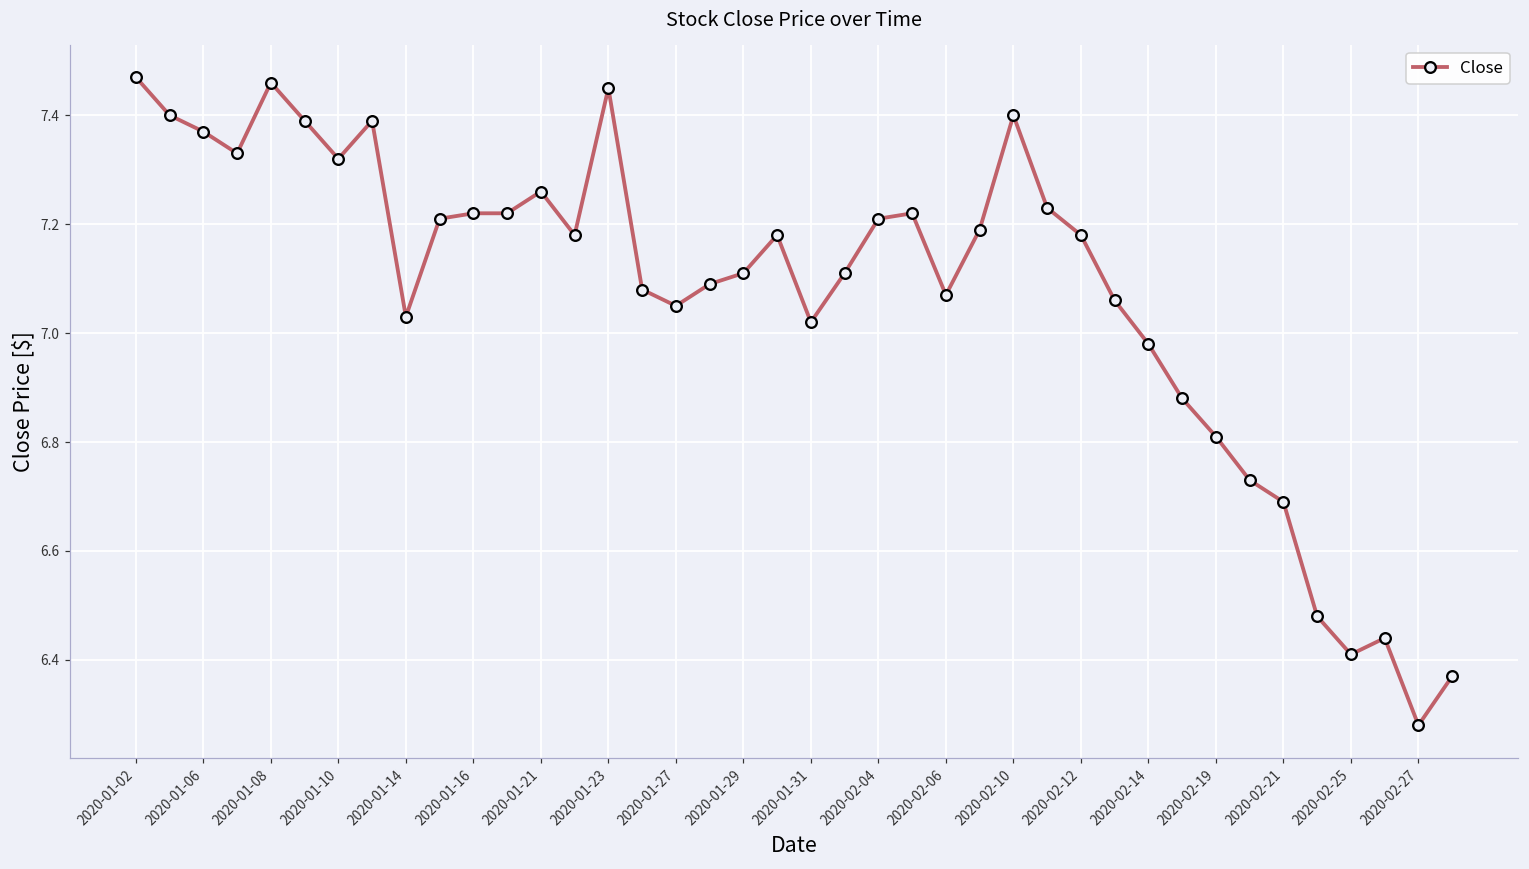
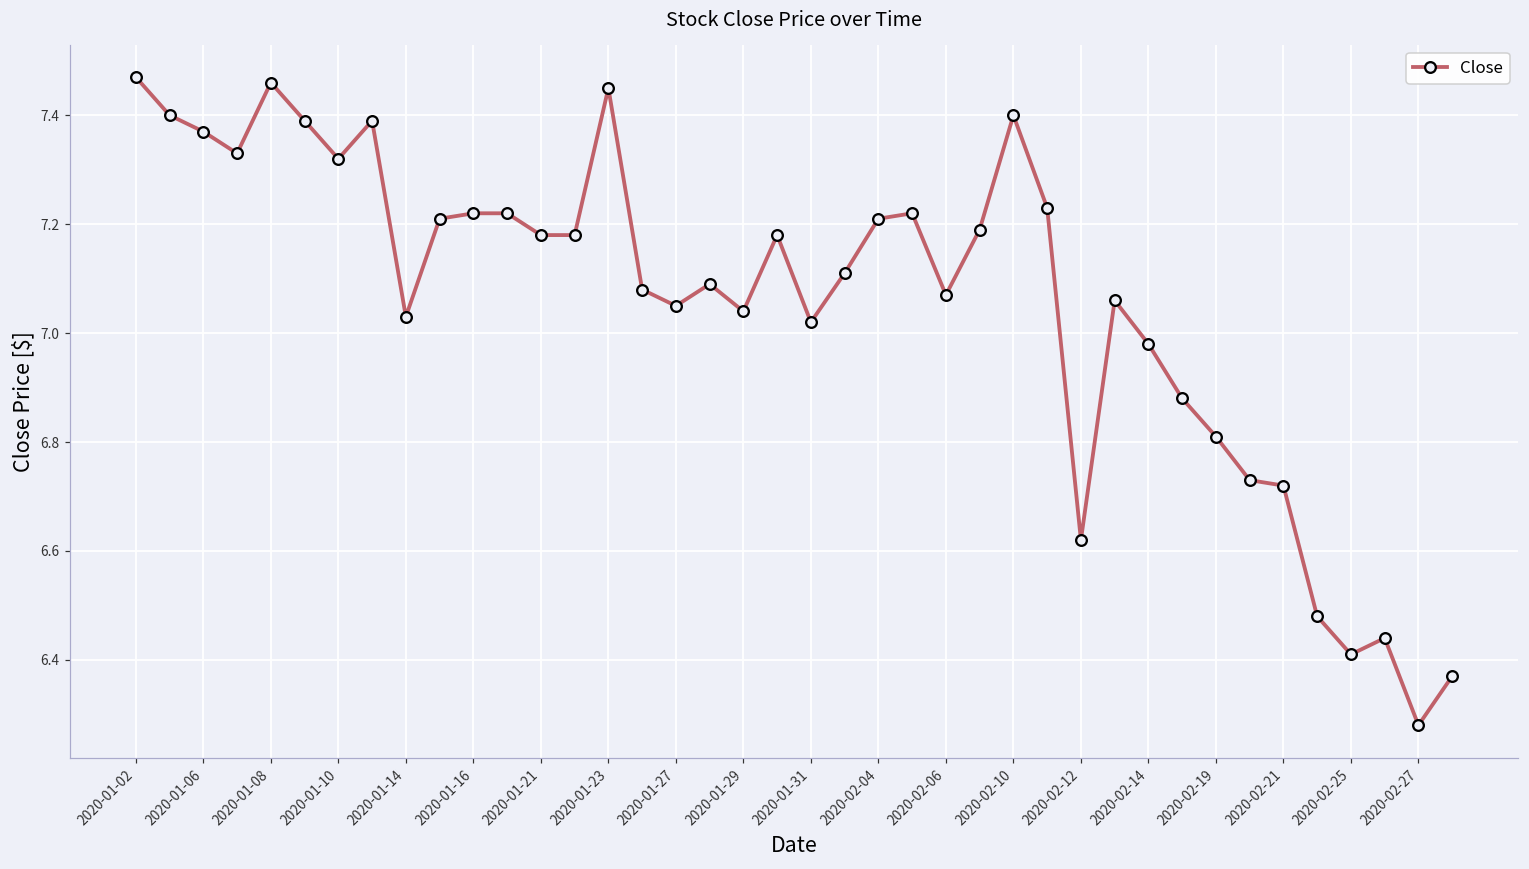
2020-01-21: 7.26 -> 7.18
2020-01-29: 7.11 -> 7.04
2020-02-12: 7.18 -> 6.62
2020-02-21: 6.69 -> 6.72
